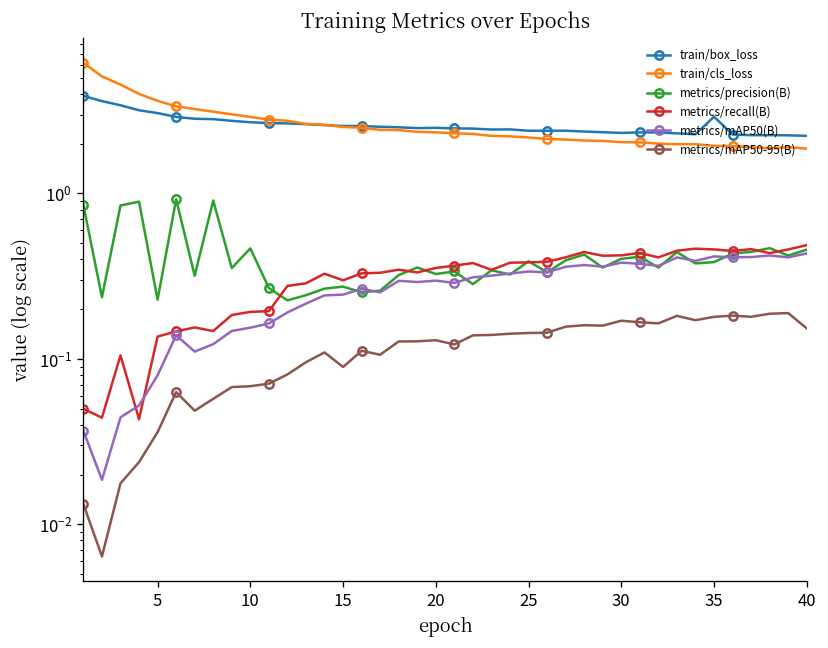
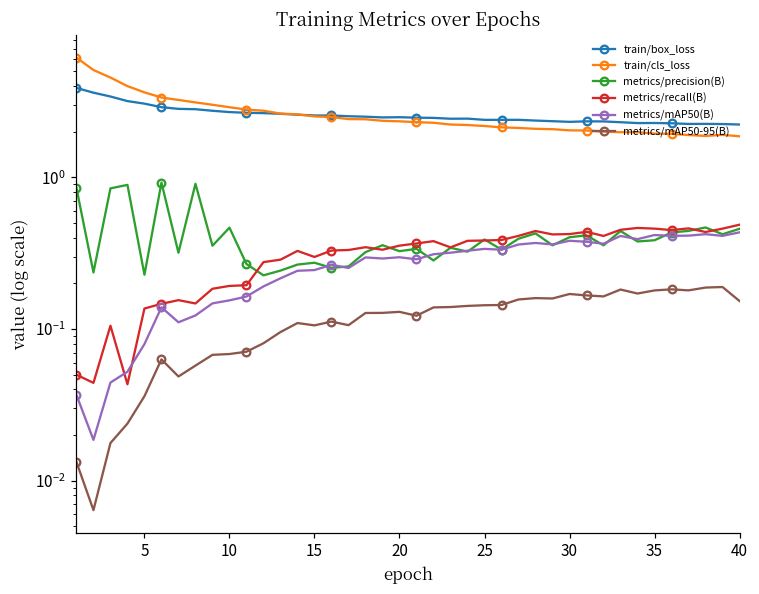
metrics/mAP50-95(B), 15: 0.09 -> 0.11
train/box_loss, 35: 2.9 -> 2.3
